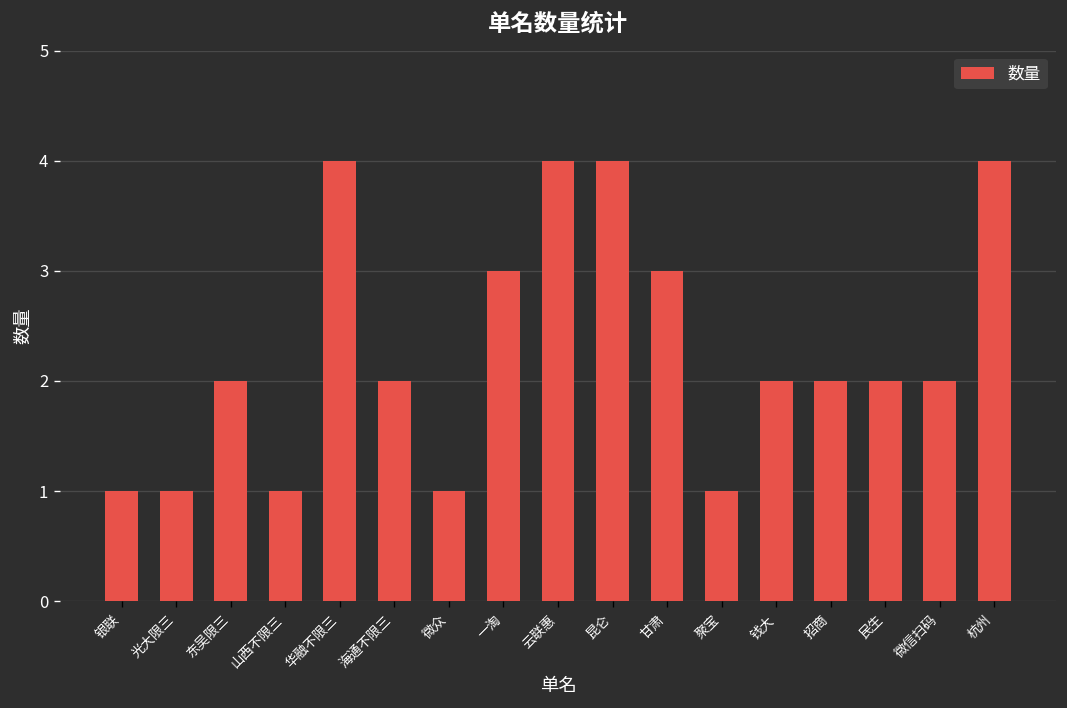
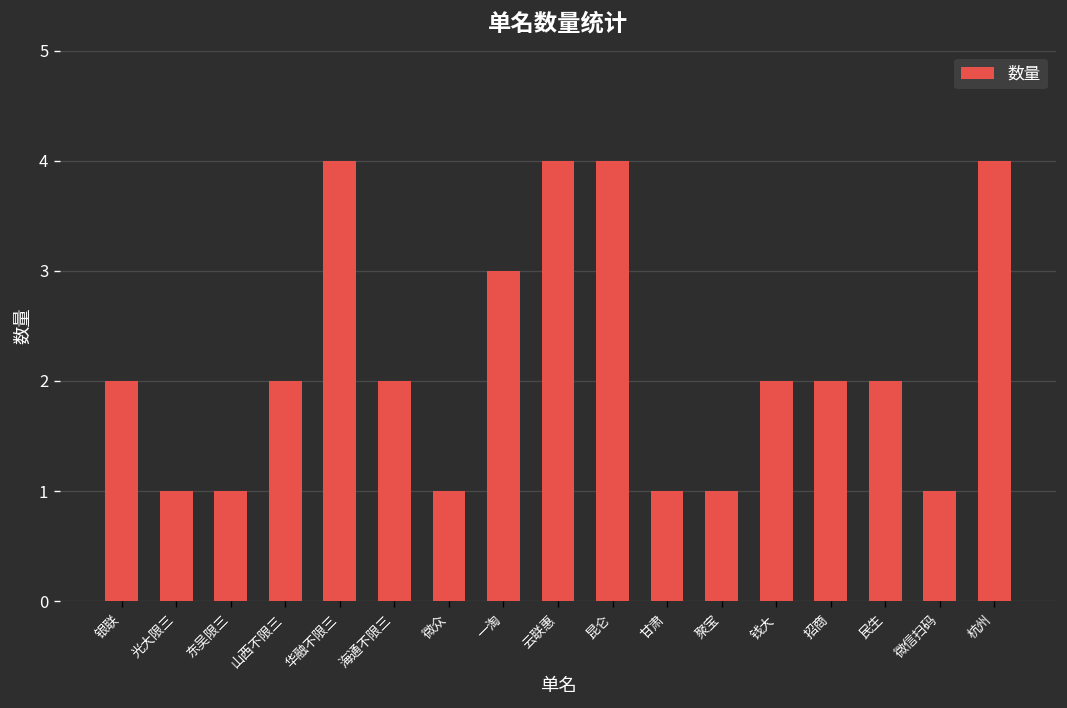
银联: 1 -> 2
东吴限三: 2 -> 1
山西不限三: 1 -> 2
甘肃: 3 -> 1
微信扫码: 2 -> 1
